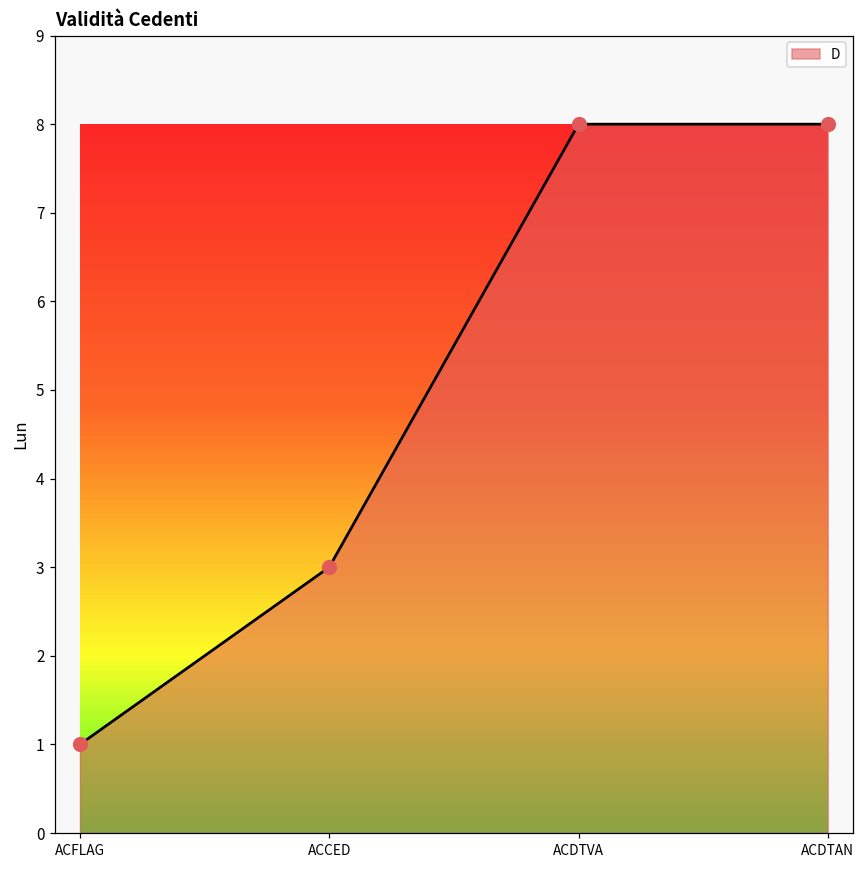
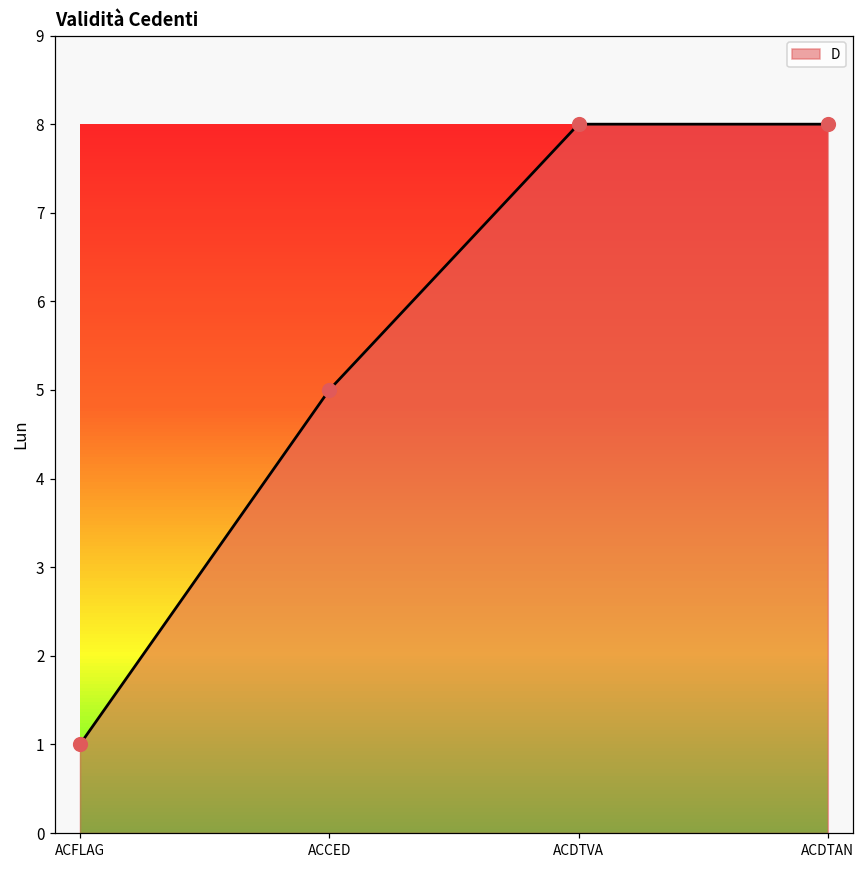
ACCED: 3 -> 5
